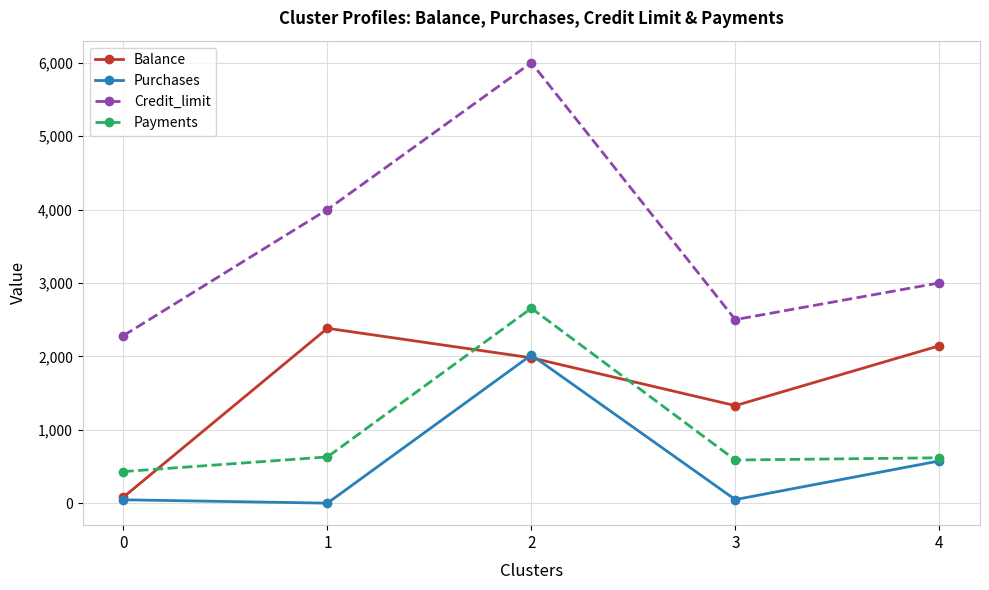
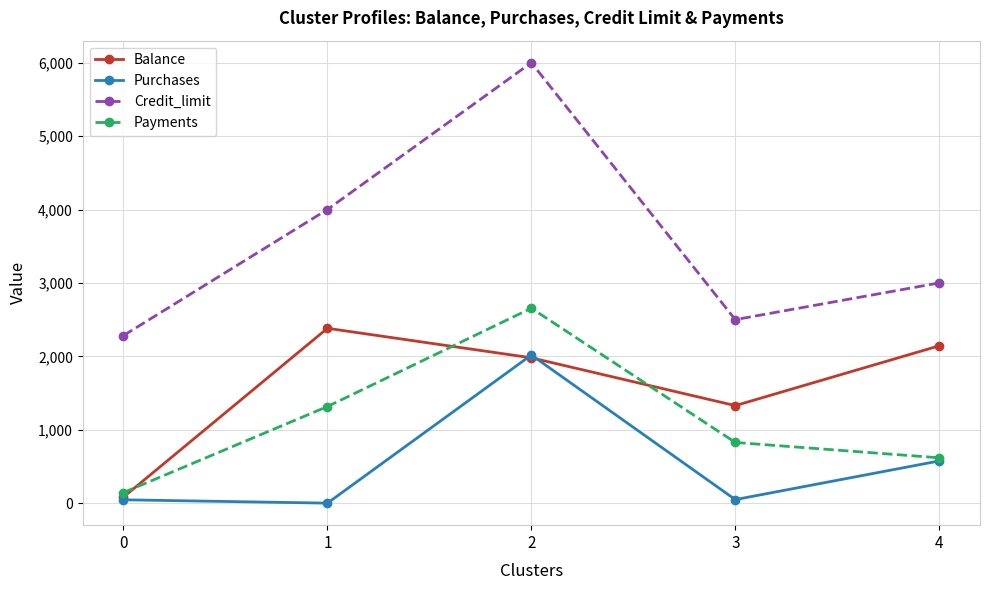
Payments, 0: 400 -> 100
Payments, 1: 600 -> 1,300
Payments, 3: 600 -> 800
